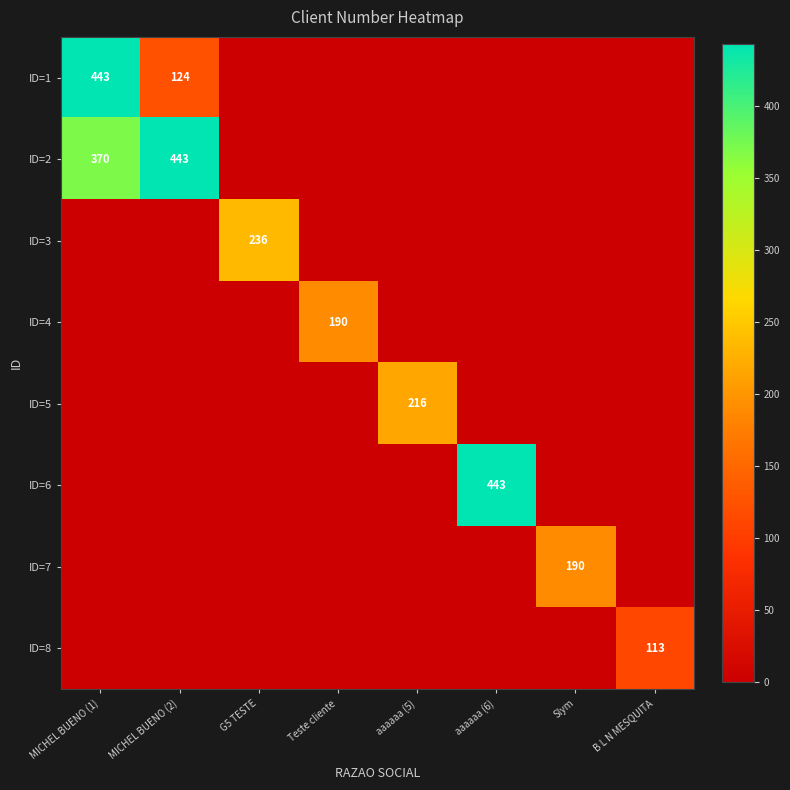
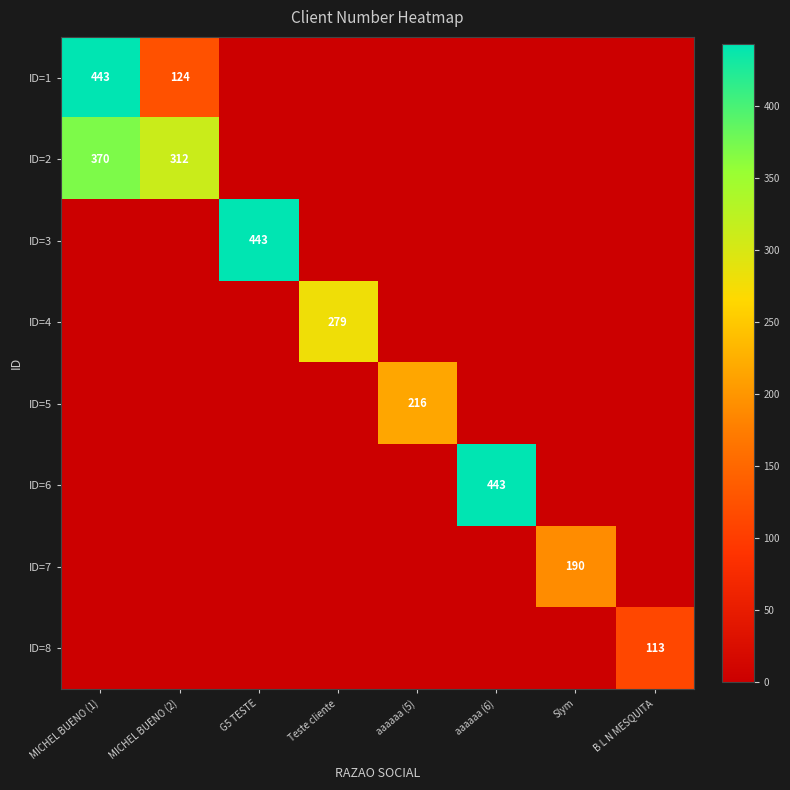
ID=2, MICHEL BUENO (2): 443 -> 312
ID=3, G5 TESTE: 236 -> 443
ID=4, Teste cliente: 190 -> 279
